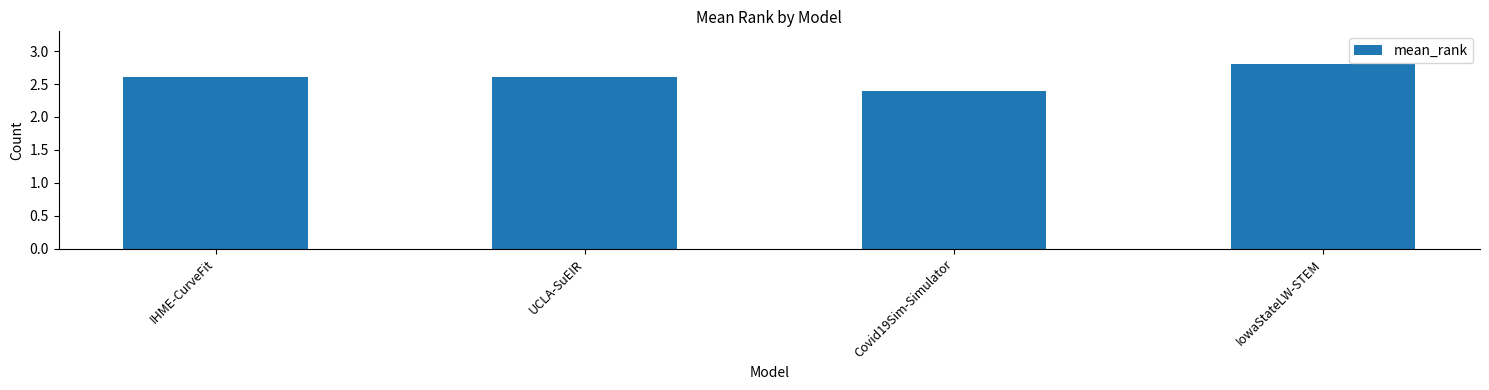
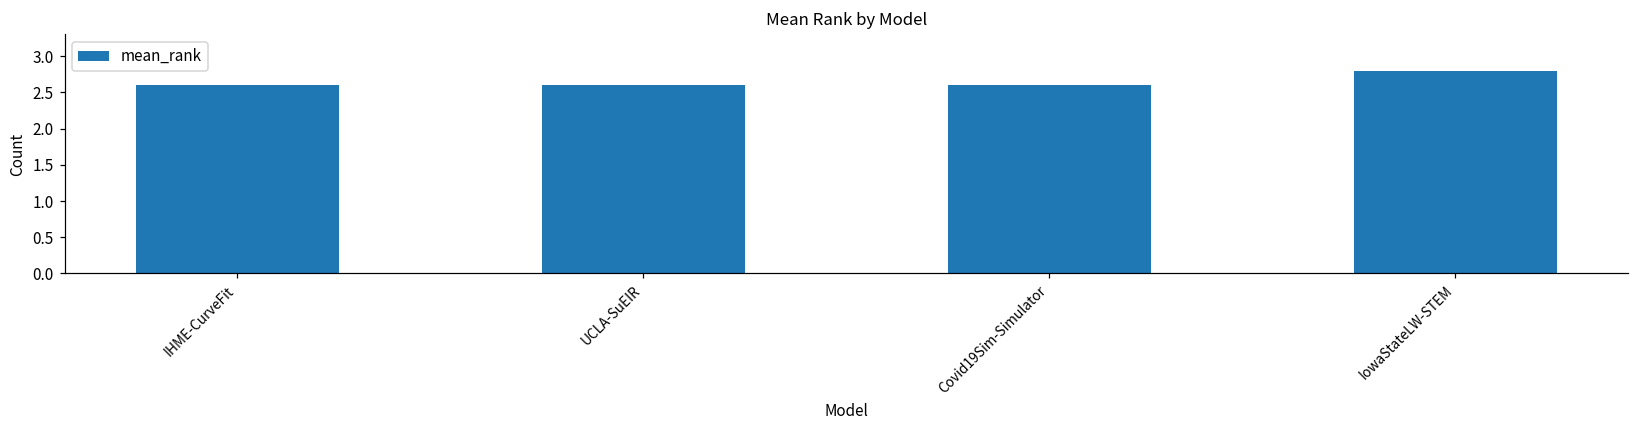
Covid19Sim-Simulator: 2.4 -> 2.6
